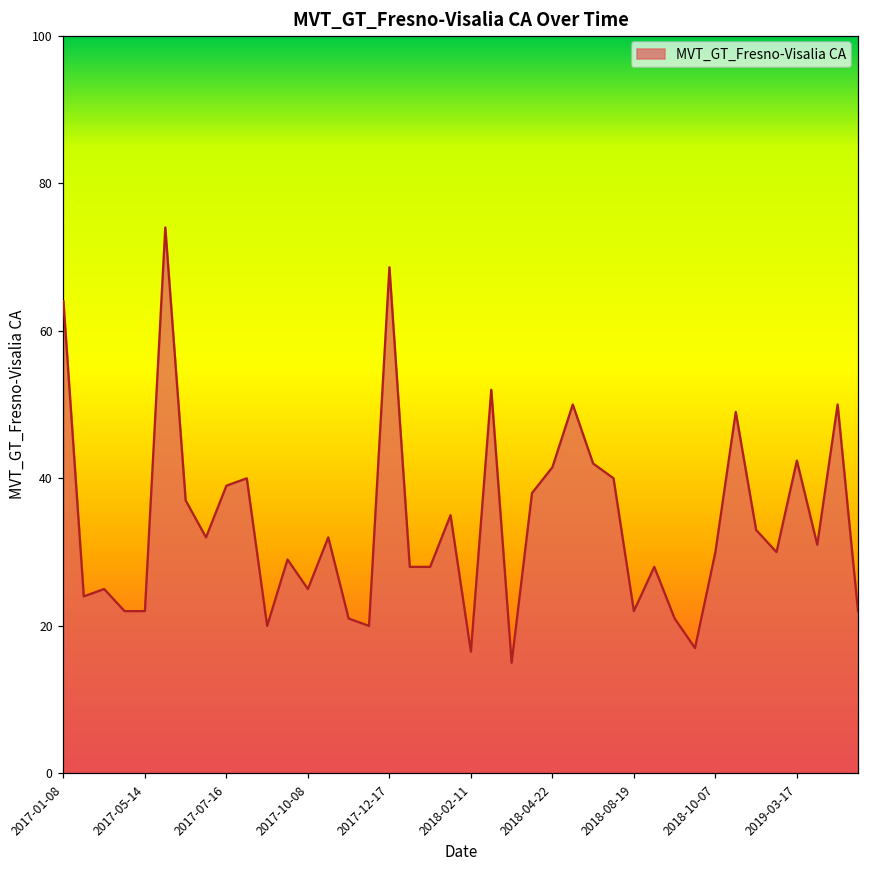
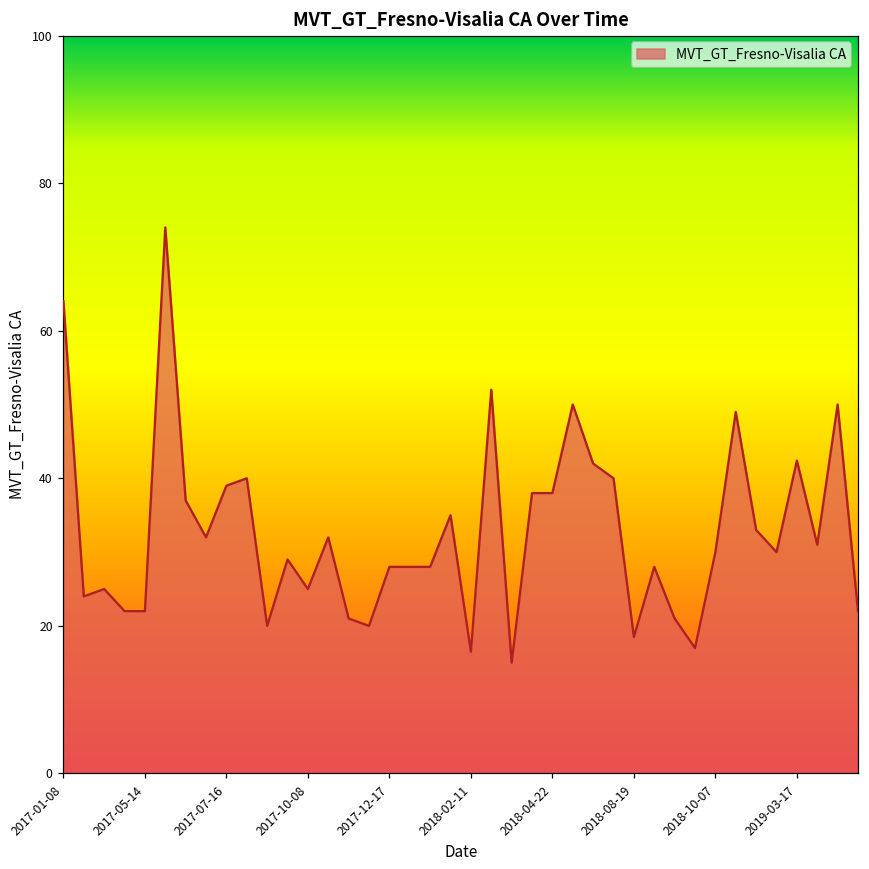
2017-12-17: 69 -> 28
2018-04-22: 42 -> 38
2018-08-19: 22 -> 19
